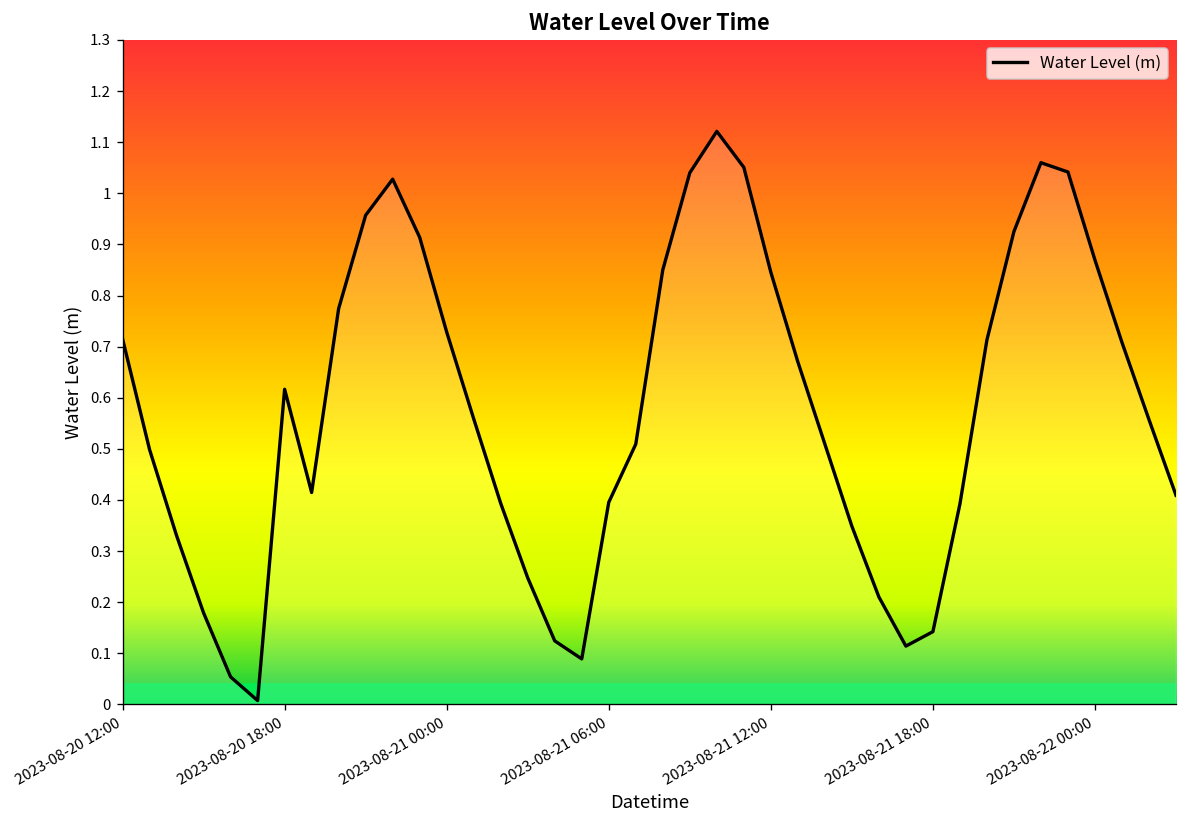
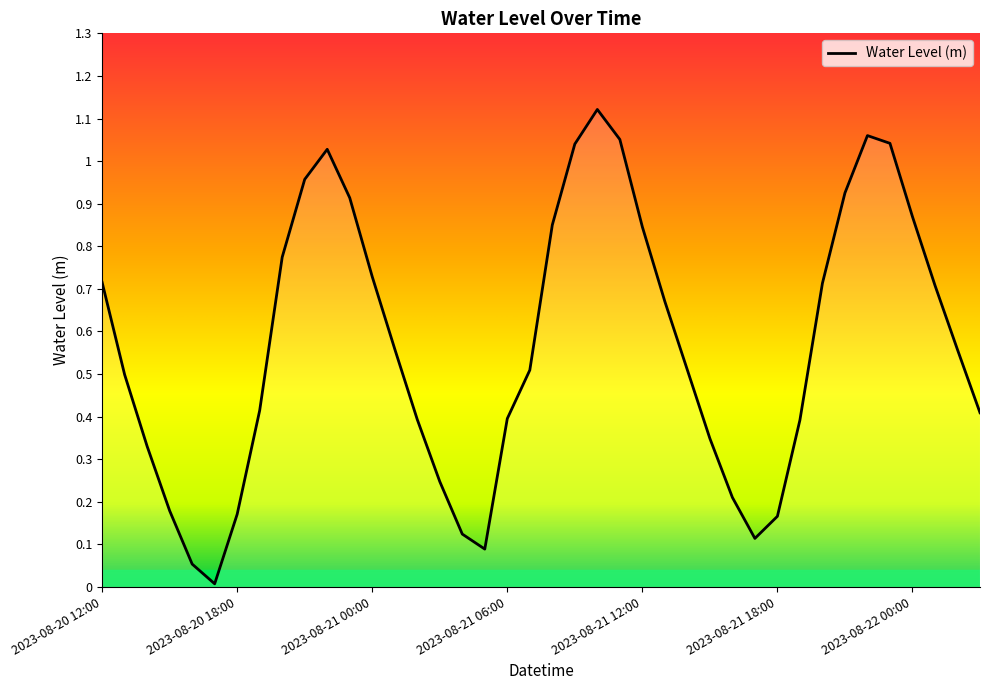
2023-08-20 18:00: 0.62 -> 0.17
2023-08-21 18:00: 0.14 -> 0.17
